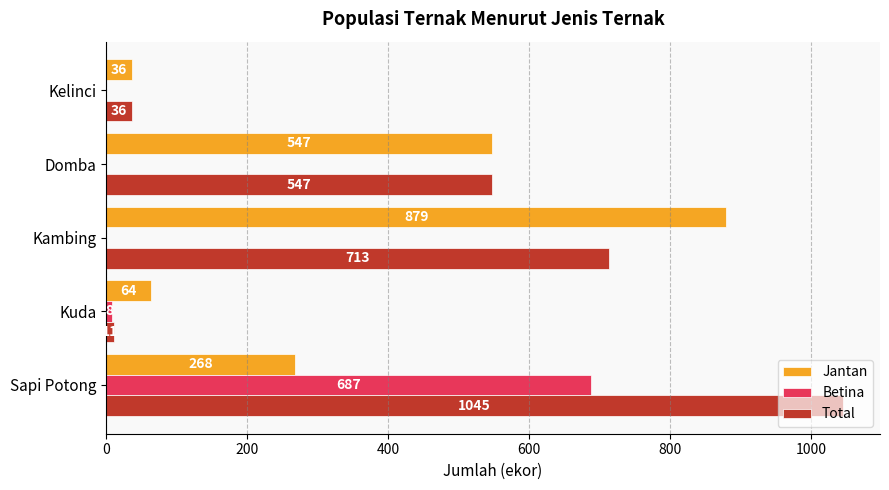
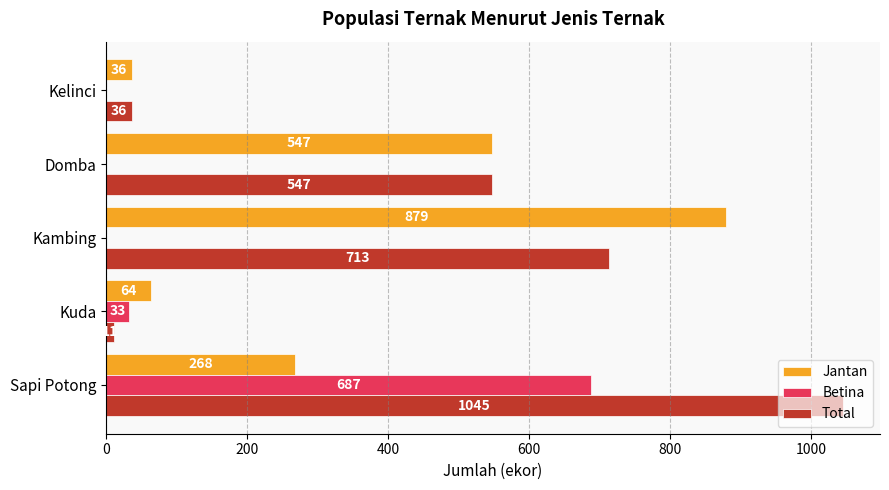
Betina, Kuda: 8 -> 33
